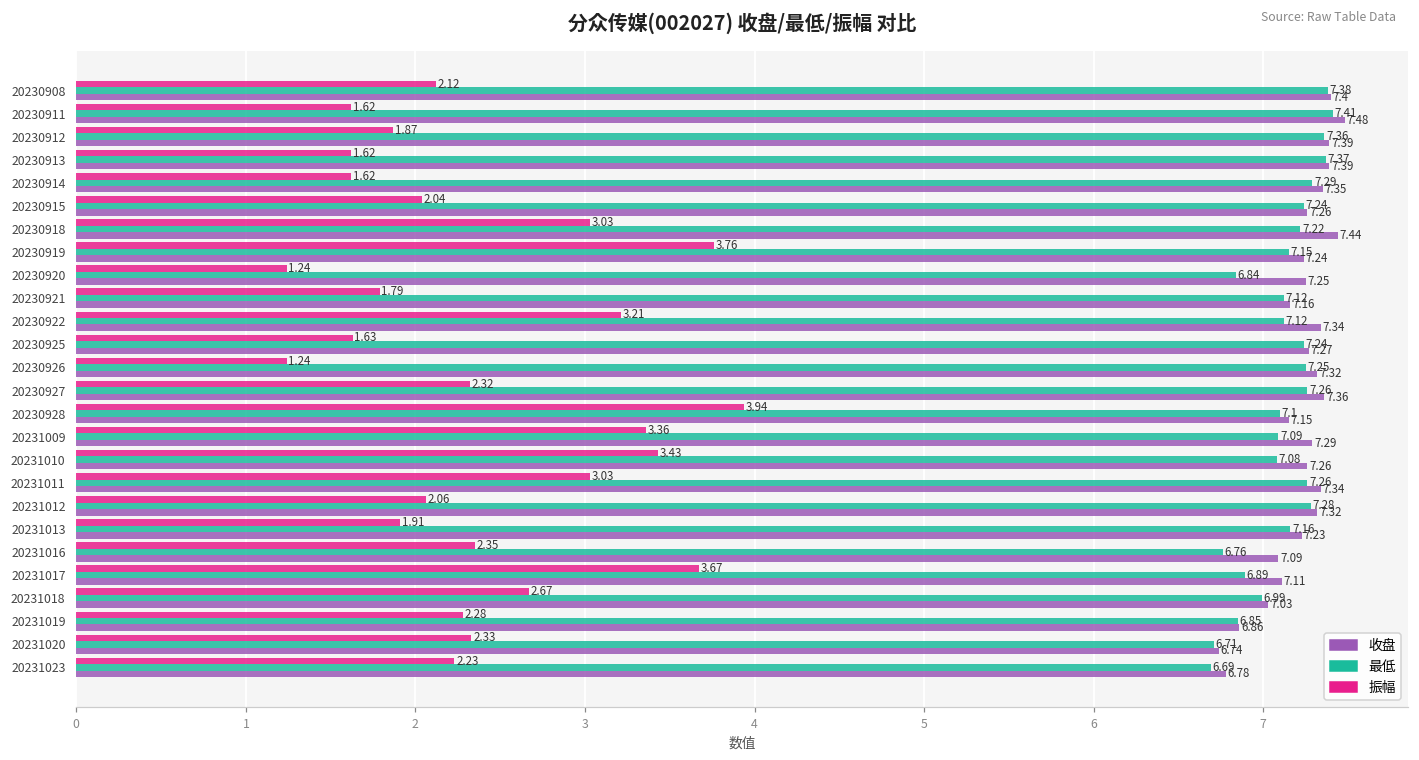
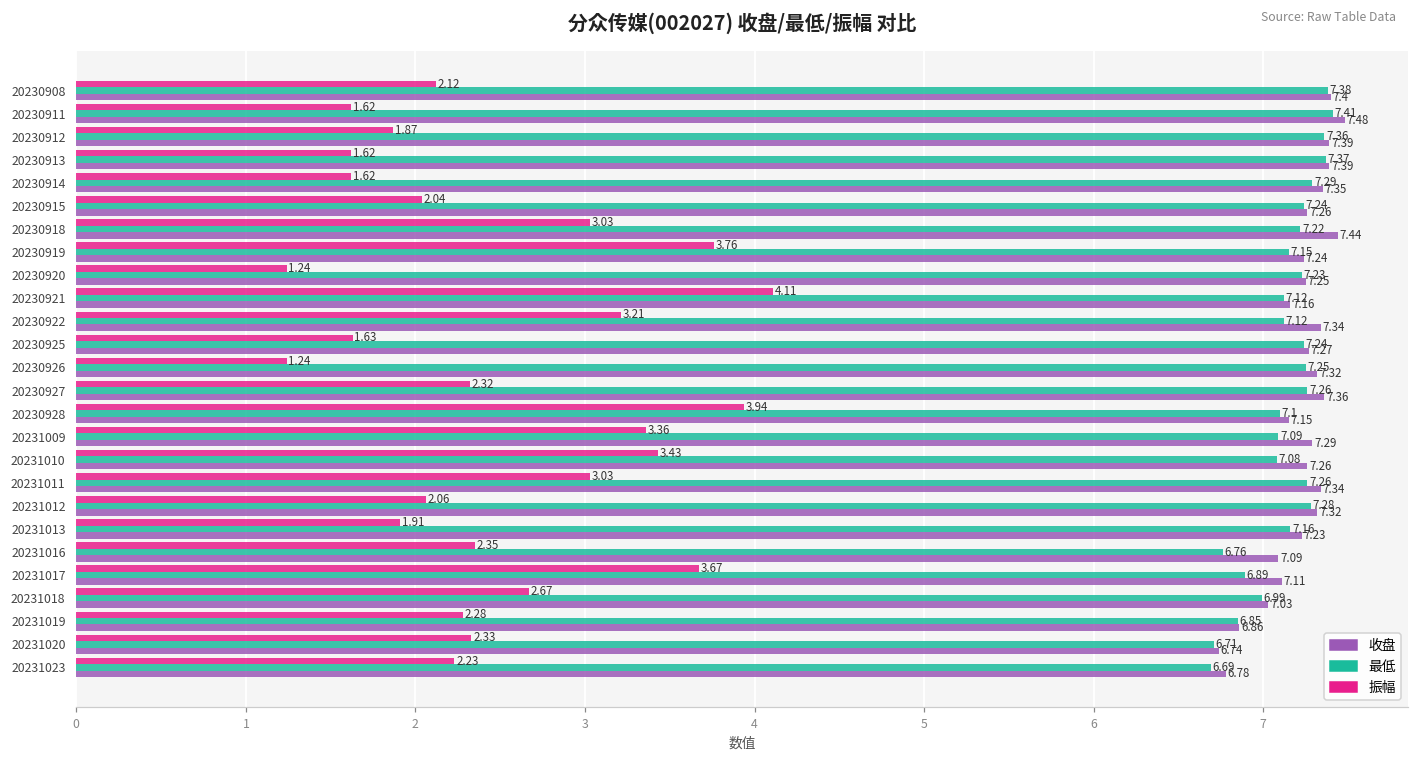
最低, 20230920: 6.84 -> 7.23
振幅, 20230921: 1.79 -> 4.11
